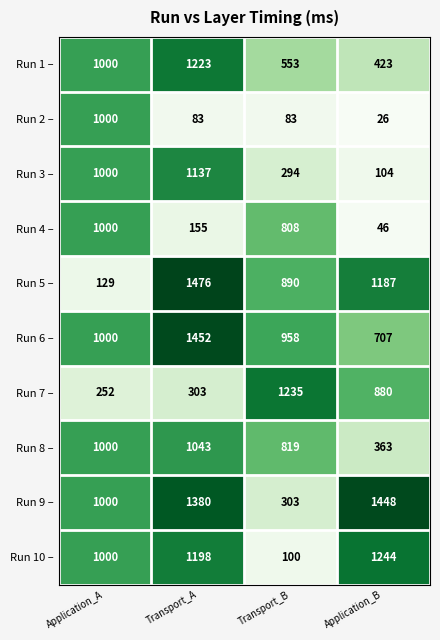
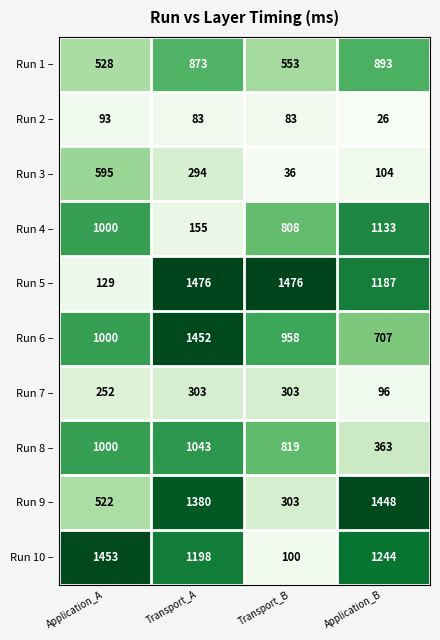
Run 1 –, Application_A: 1000 -> 528
Run 1 –, Transport_A: 1223 -> 873
Run 1 –, Application_B: 423 -> 893
Run 2 –, Application_A: 1000 -> 93
Run 3 –, Application_A: 1000 -> 595
Run 3 –, Transport_A: 1137 -> 294
Run 3 –, Transport_B: 294 -> 36
Run 4 –, Application_B: 46 -> 1133
Run 5 –, Transport_B: 890 -> 1476
Run 7 –, Transport_B: 1235 -> 303
Run 7 –, Application_B: 880 -> 96
Run 9 –, Application_A: 1000 -> 522
Run 10 –, Application_A: 1000 -> 1453
